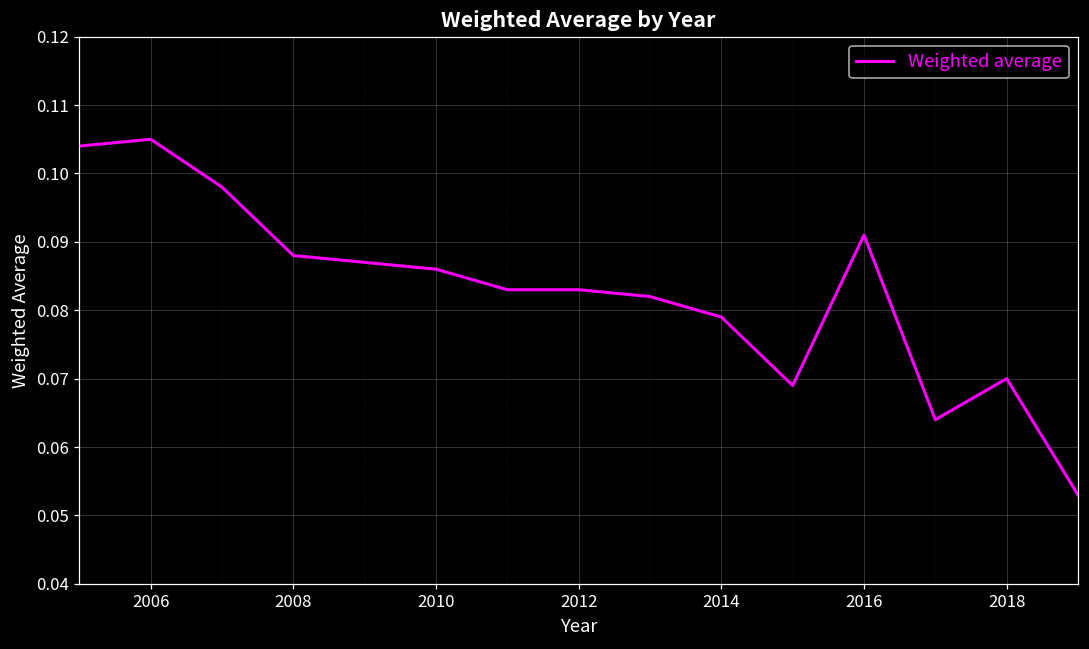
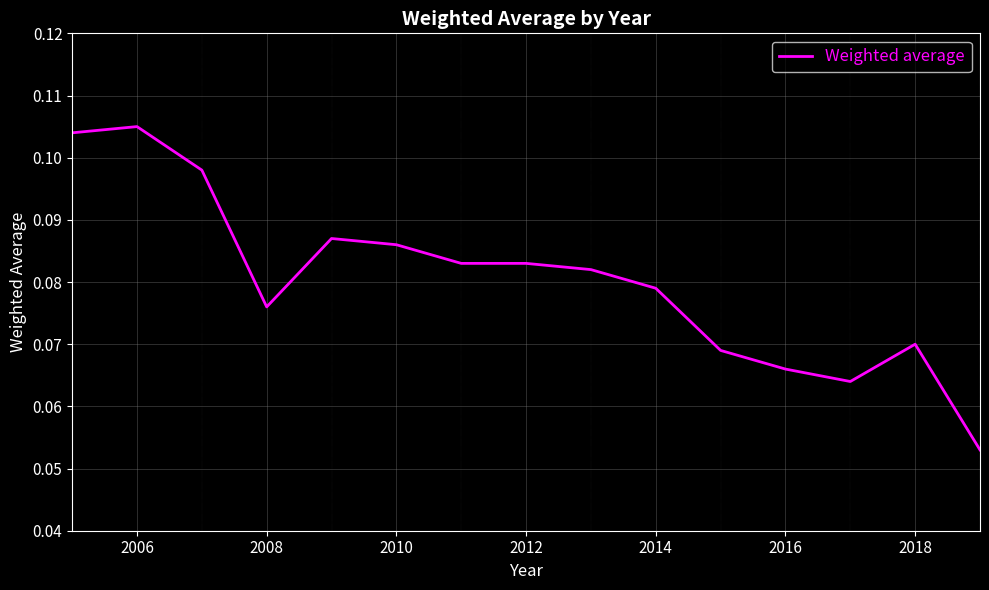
2008: 0.088 -> 0.076
2016: 0.091 -> 0.066
